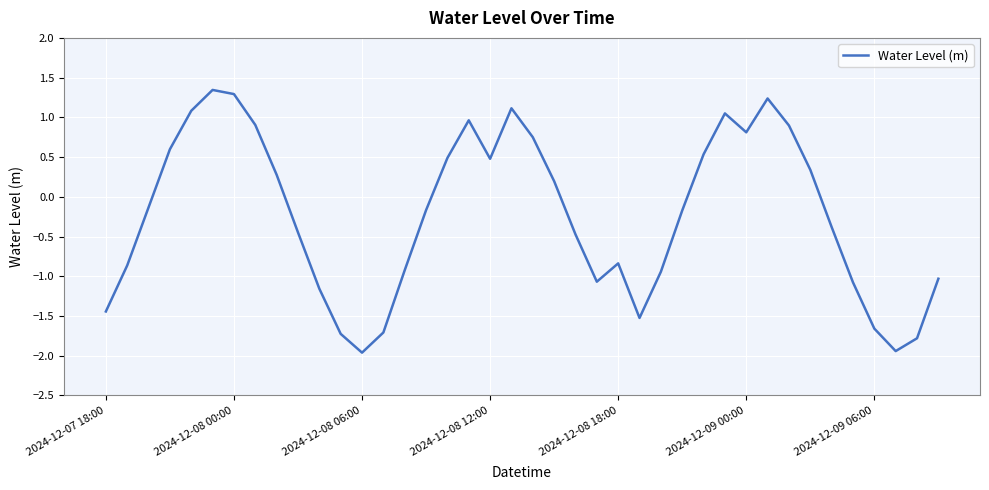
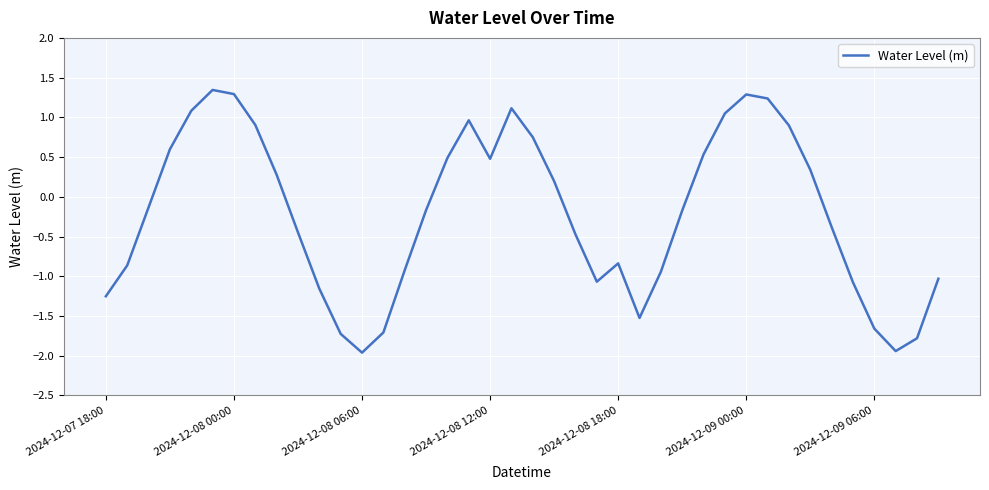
2024-12-07 18:00: -1.4 -> -1.3
2024-12-09 00:00: 0.8 -> 1.3
